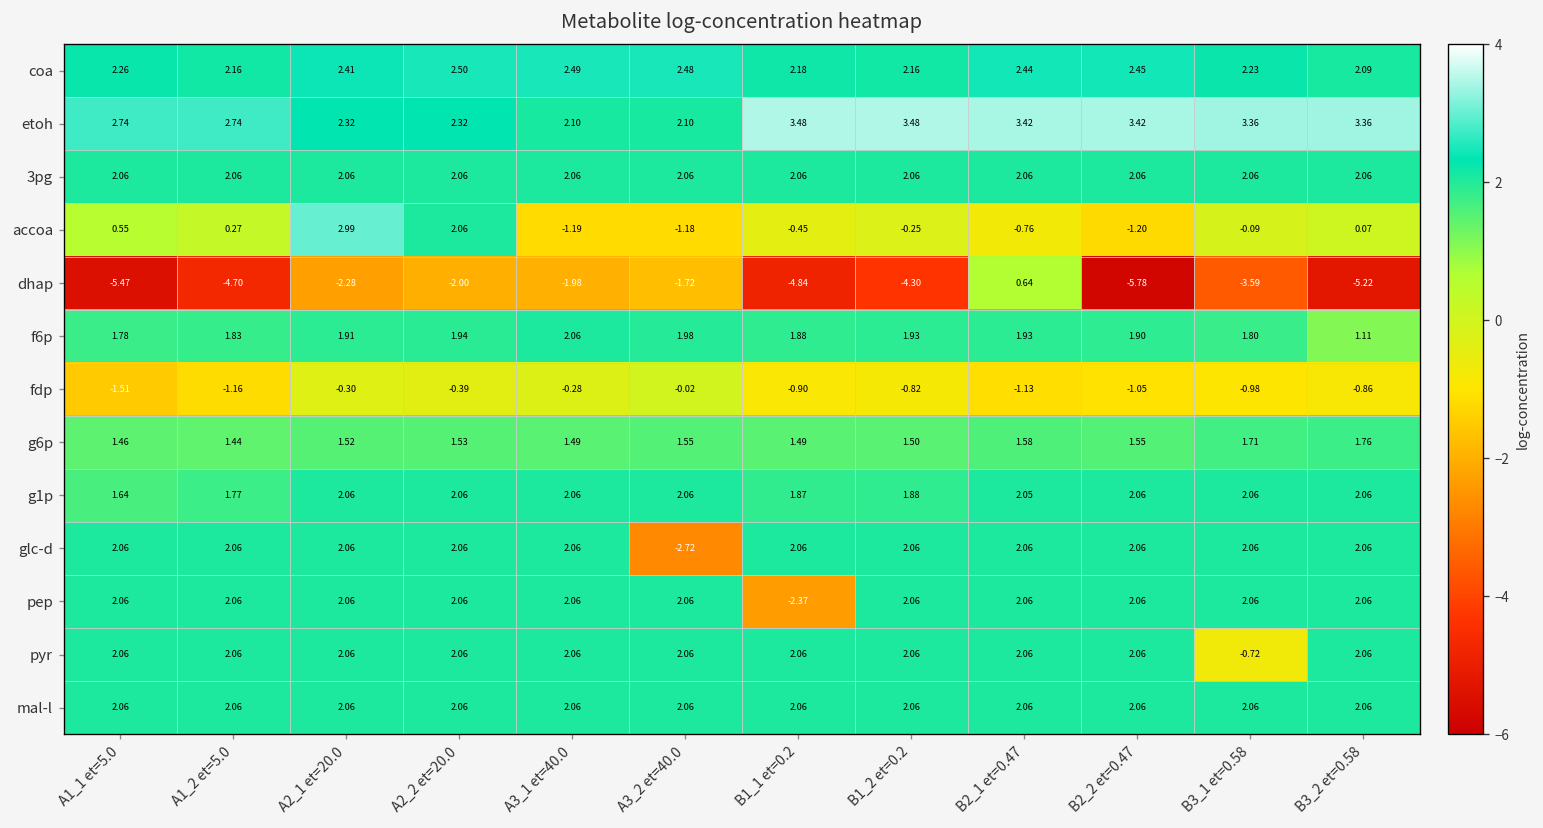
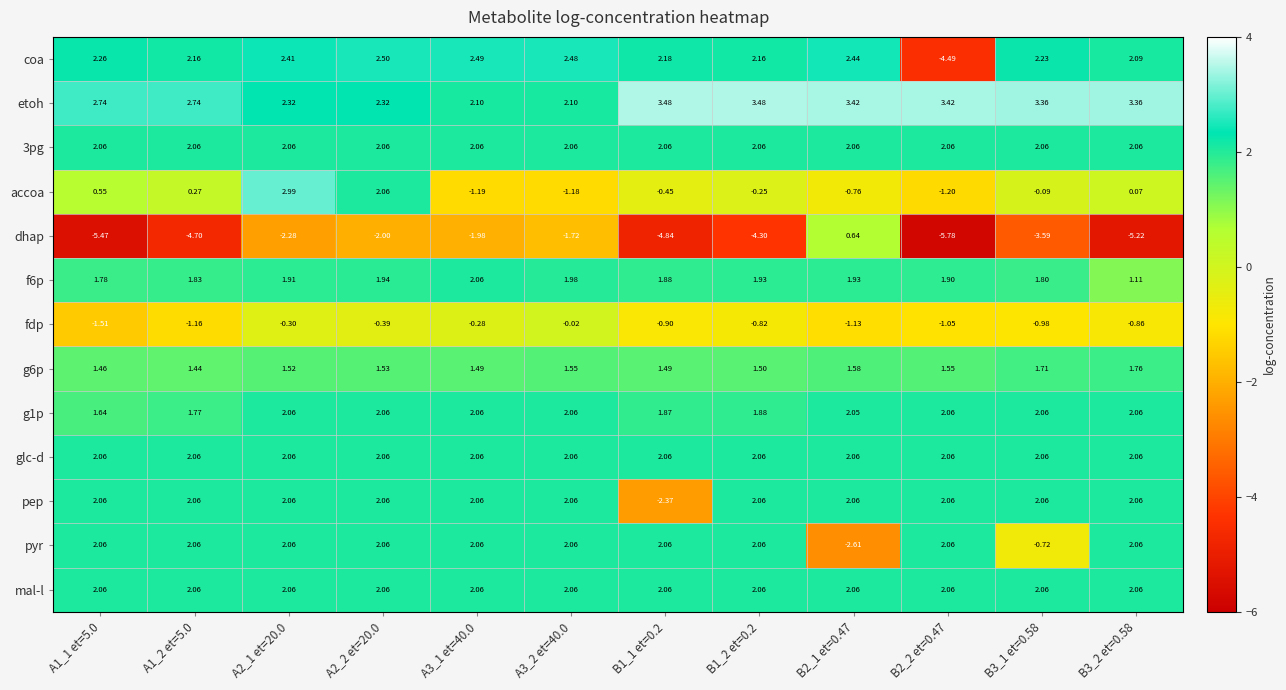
coa, B2_2 et=0.47: 2.45 -> -4.49
glc-d, A3_2 et=40.0: -2.72 -> 2.06
pyr, B2_1 et=0.47: 2.06 -> -2.61
